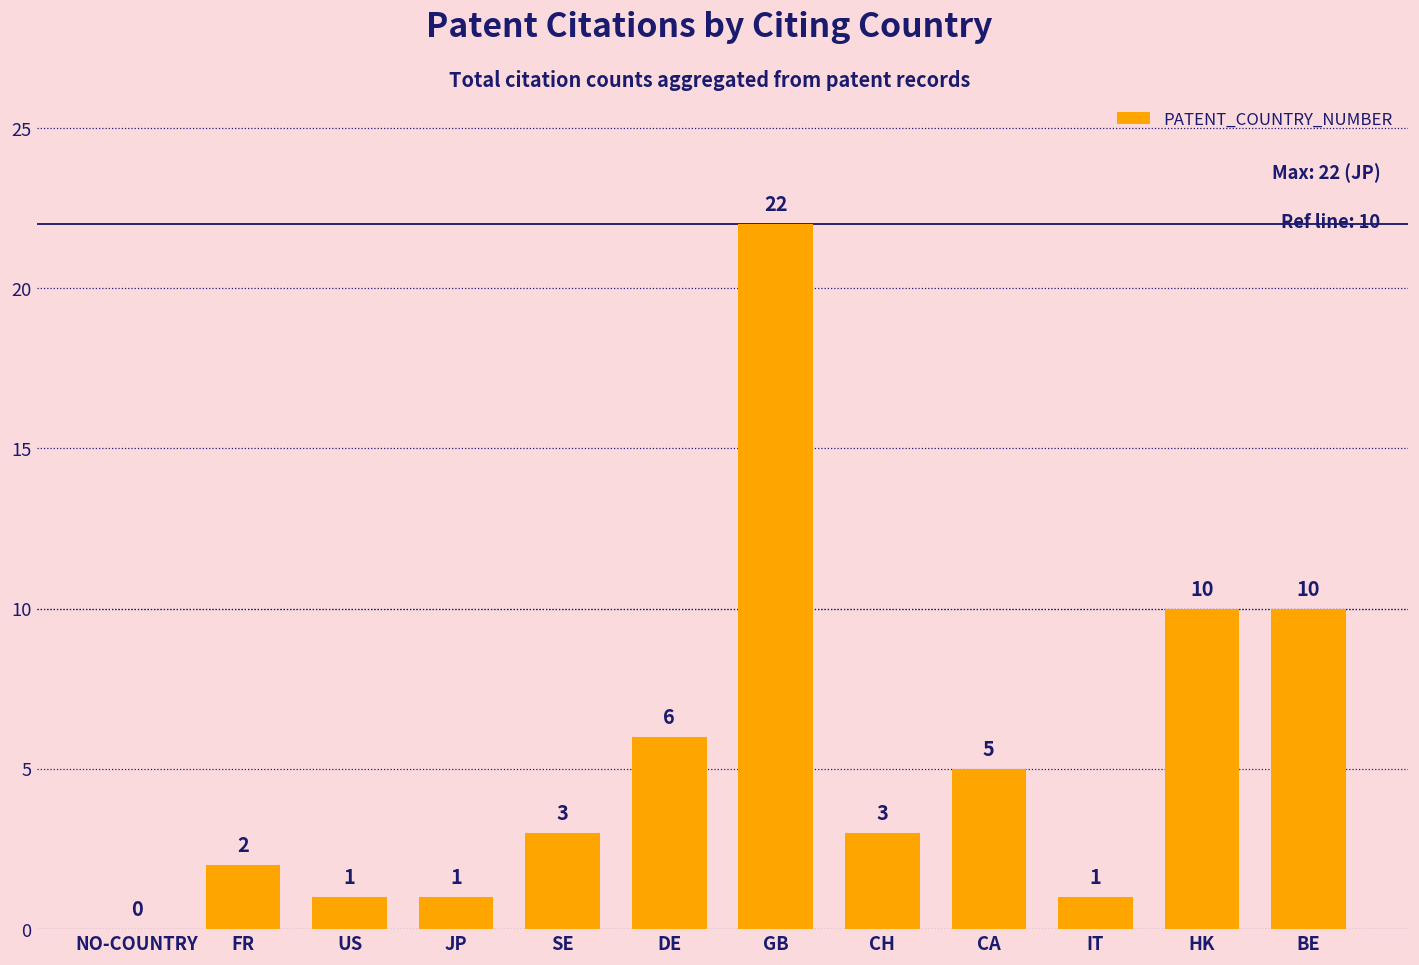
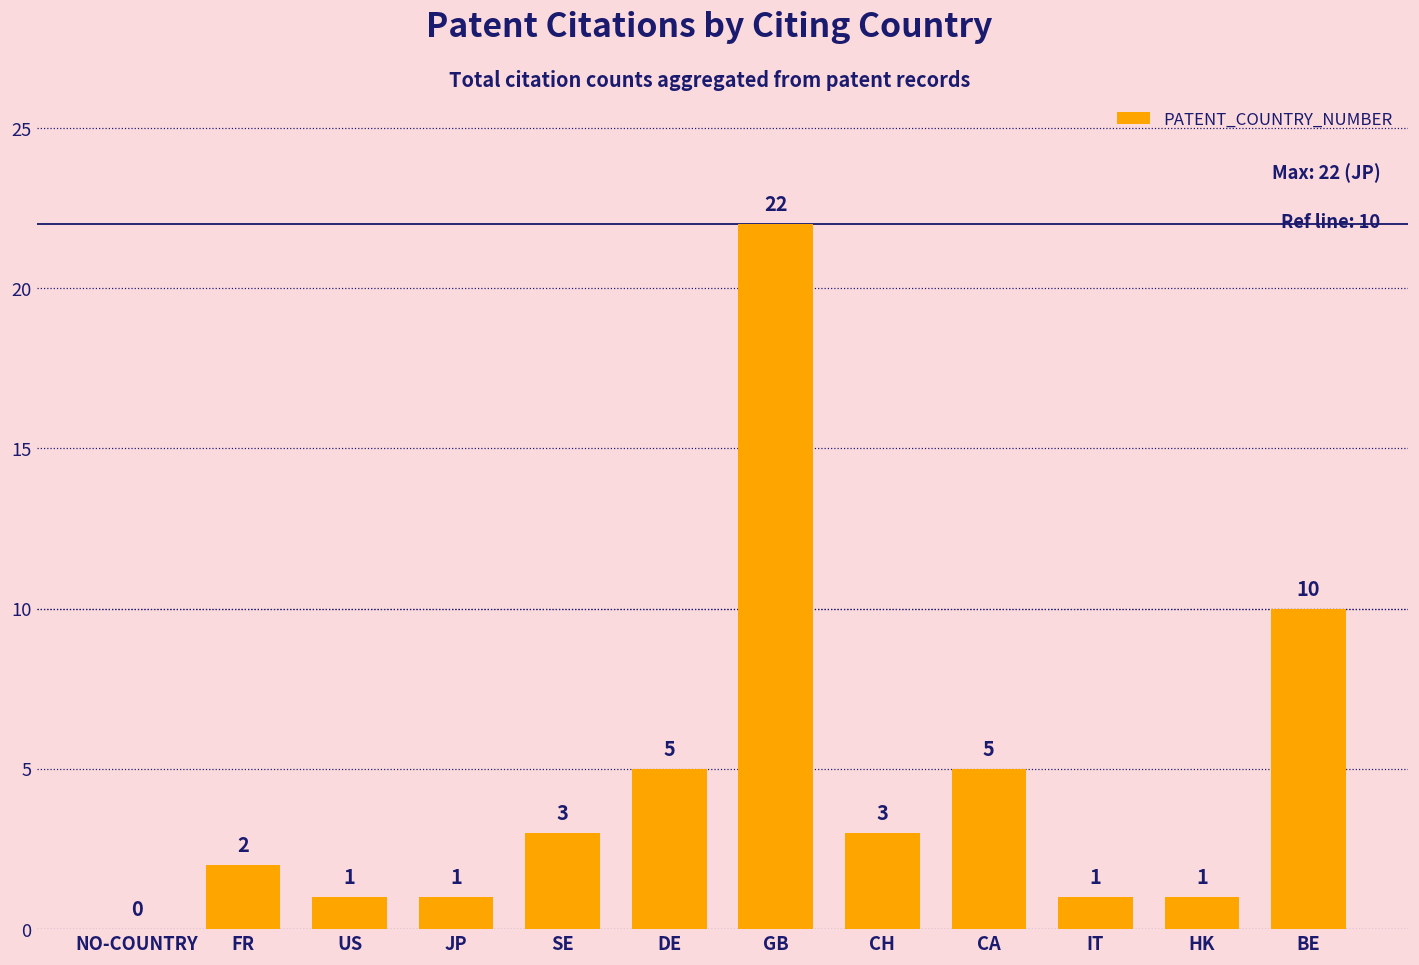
DE: 6 -> 5
HK: 10 -> 1
